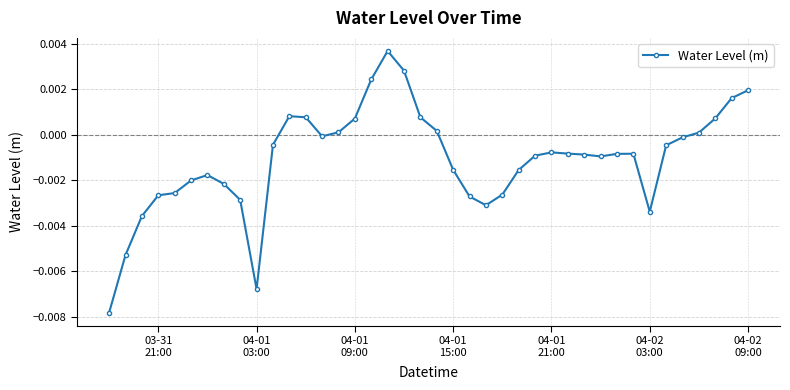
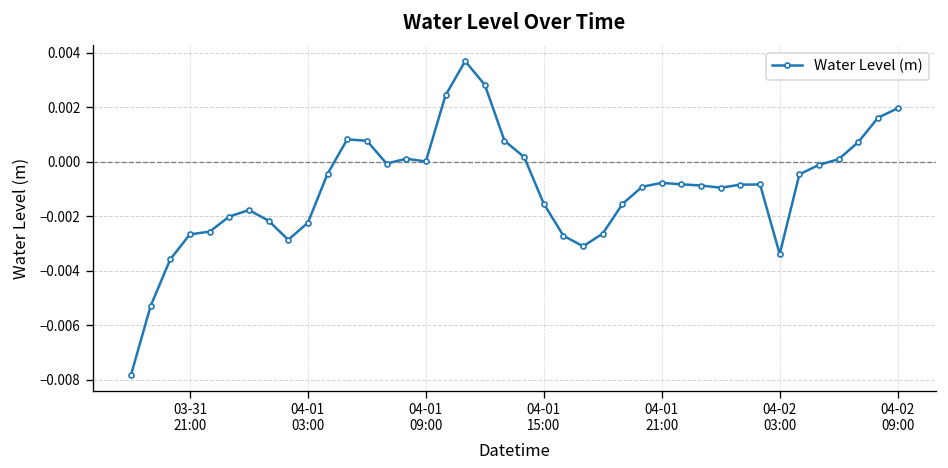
04-01 03:00: -0.0068 -> -0.0022
04-01 09:00: 0.0007 -> 0.0000
